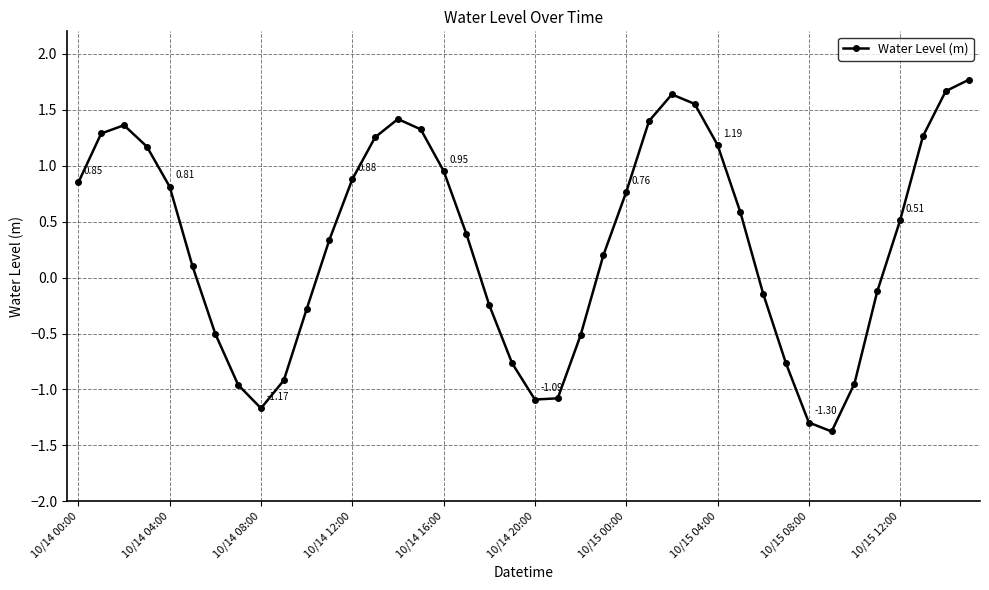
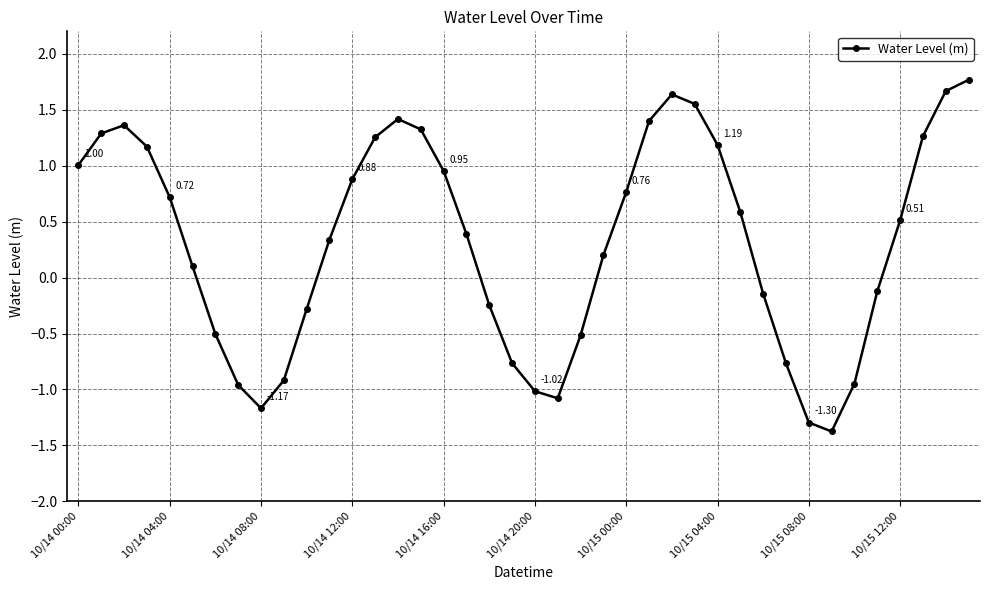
10/14 00:00: 0.85 -> 1.00
10/14 04:00: 0.81 -> 0.72
10/14 20:00: -1.09 -> -1.02
